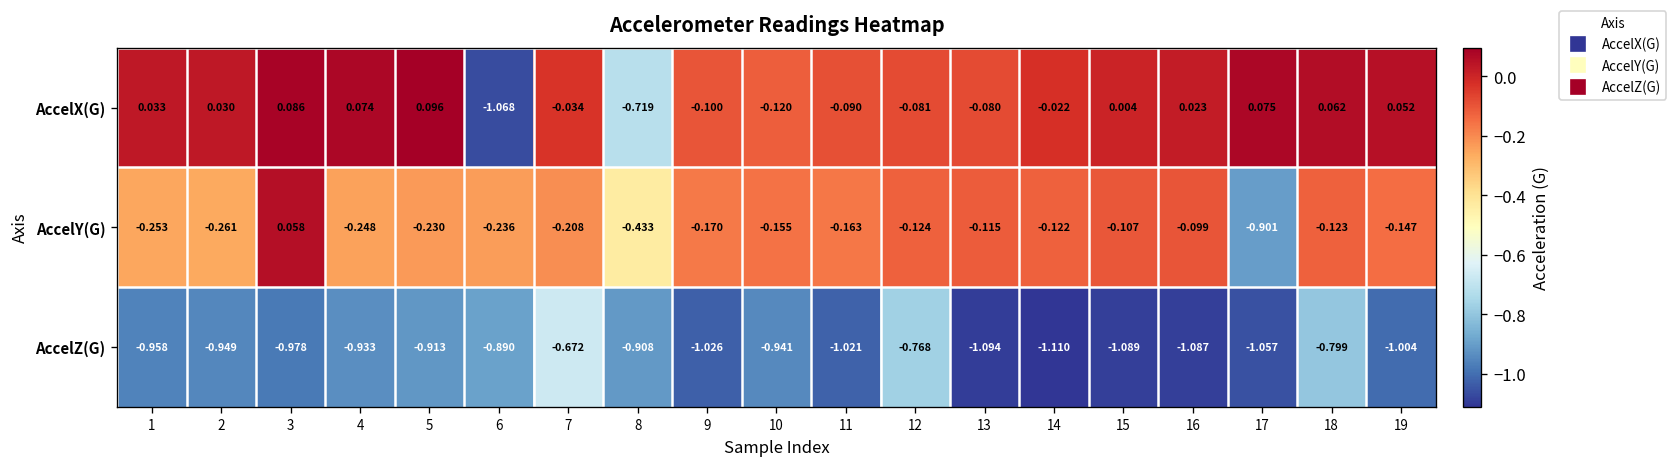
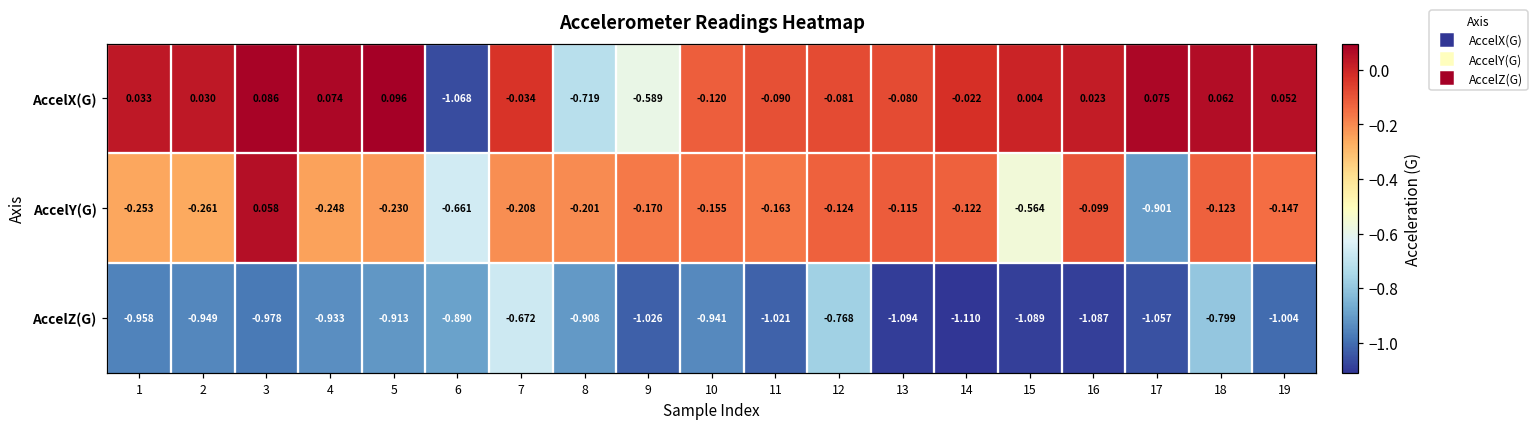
AccelX(G), 9: -0.100 -> -0.589
AccelY(G), 6: -0.236 -> -0.661
AccelY(G), 8: -0.433 -> -0.201
AccelY(G), 15: -0.107 -> -0.564
